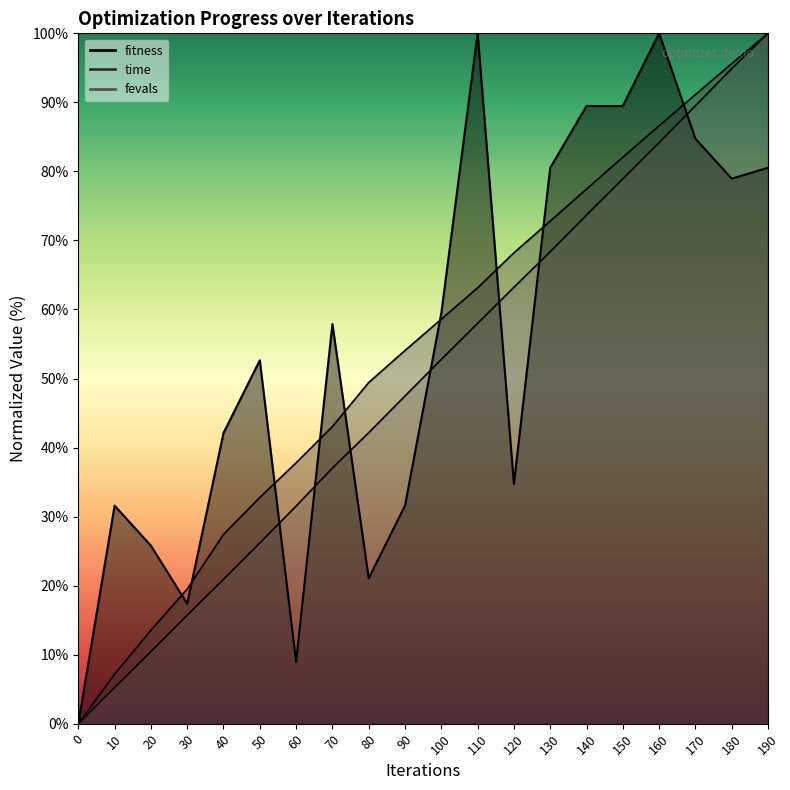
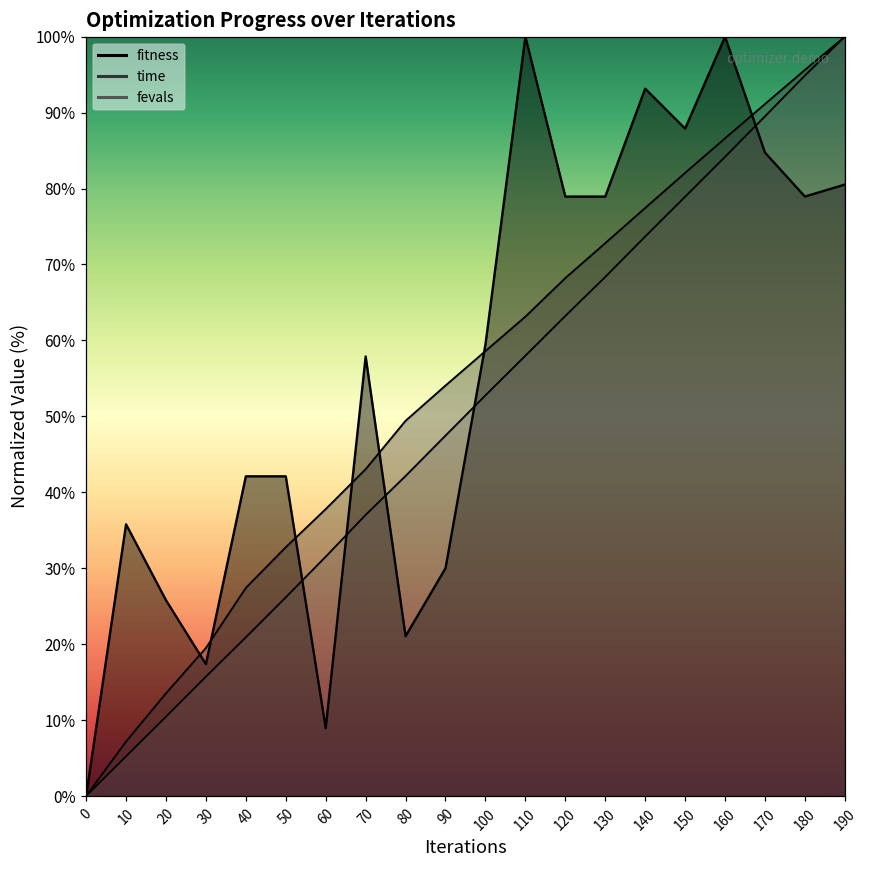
fitness, 10: 32% -> 36%
fitness, 50: 53% -> 42%
fitness, 90: 32% -> 30%
fitness, 120: 35% -> 79%
fitness, 130: 81% -> 79%
fitness, 140: 89% -> 93%
fitness, 150: 89% -> 88%
